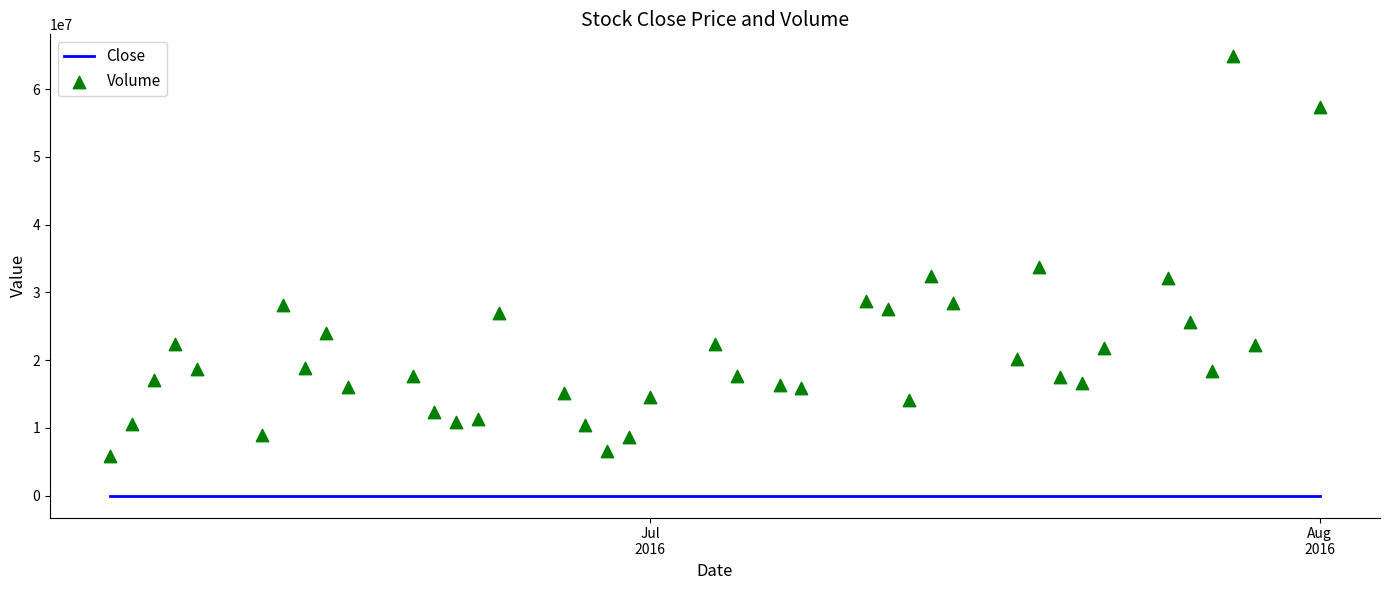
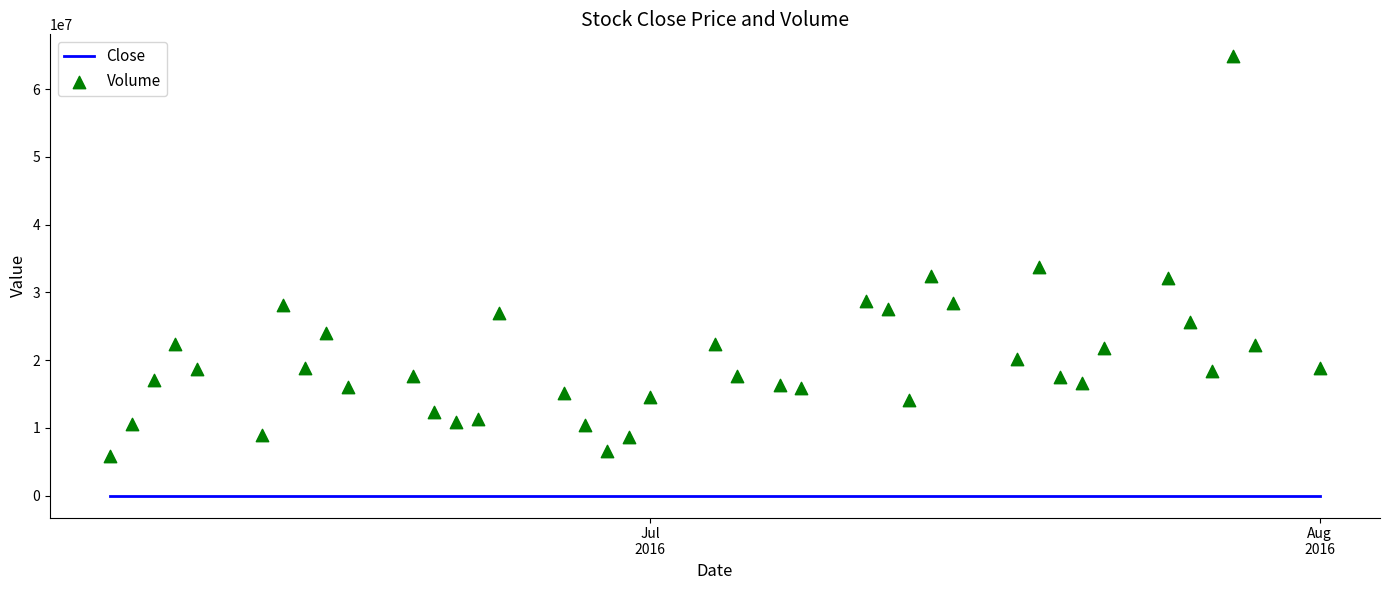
Volume, Aug 2016: 57000000 -> 19000000
